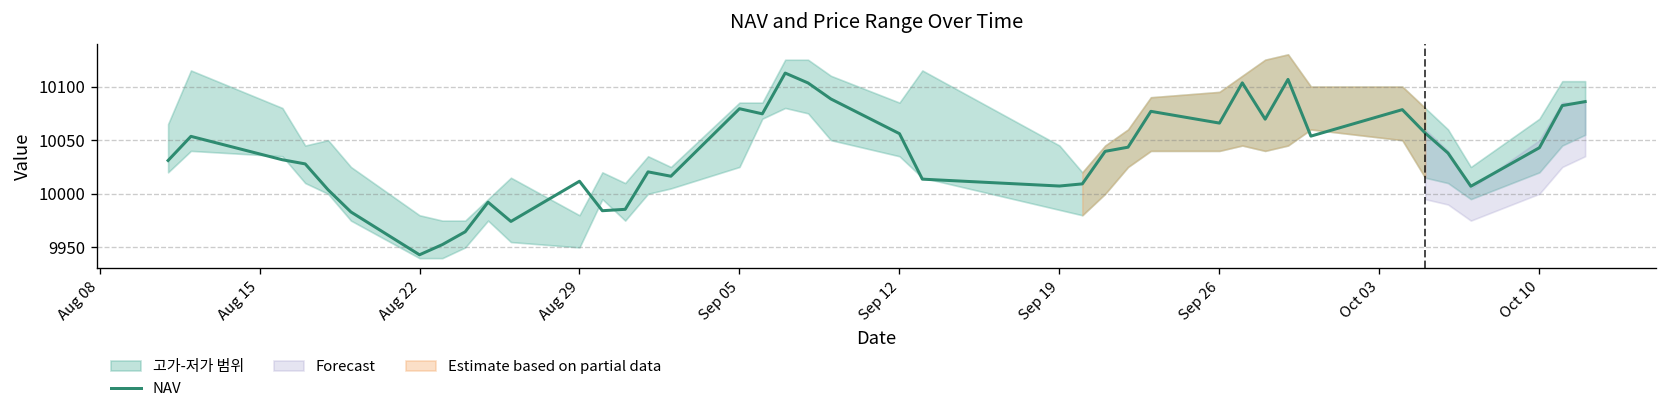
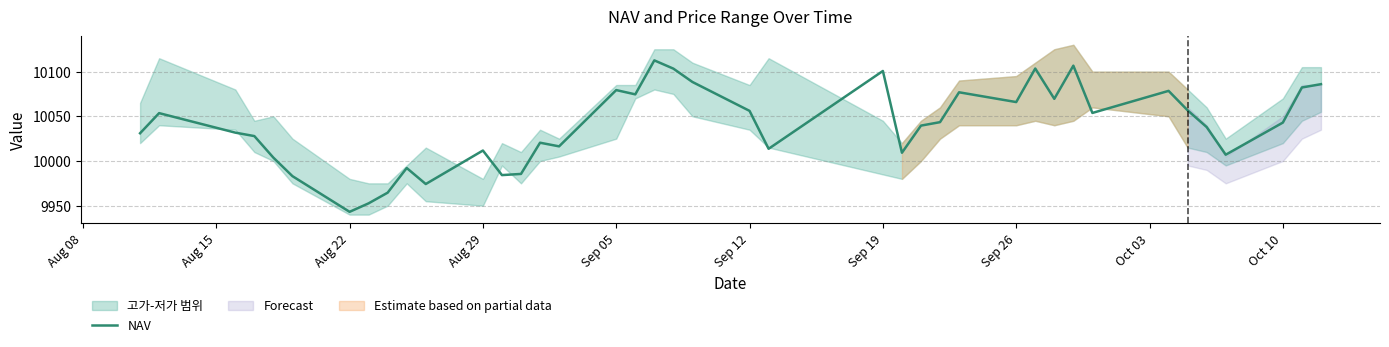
NAV, Sep 19: 10010 -> 10100
